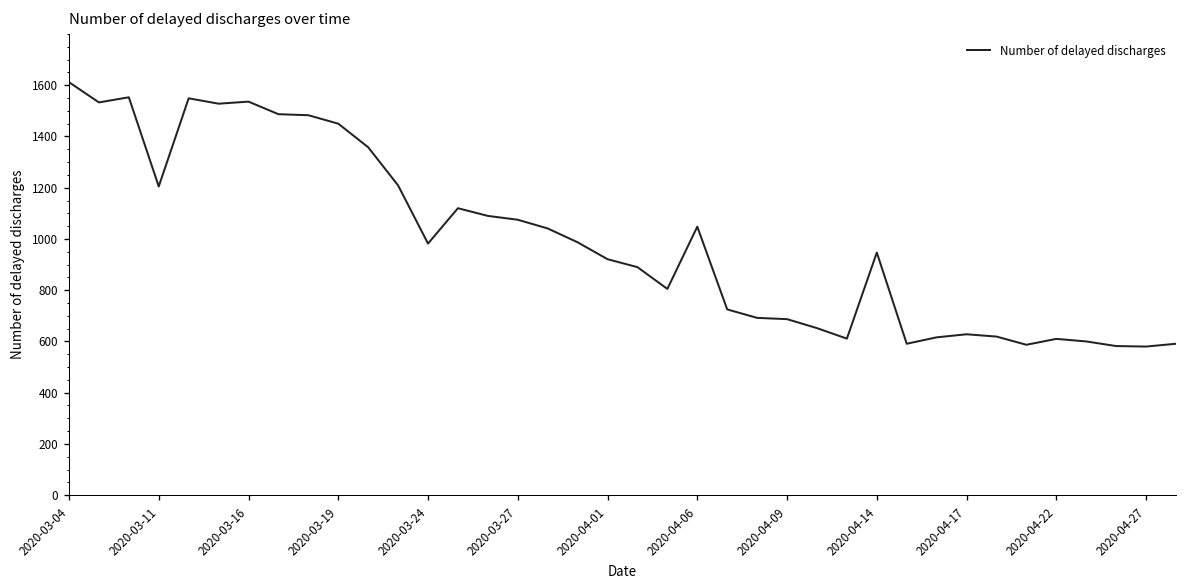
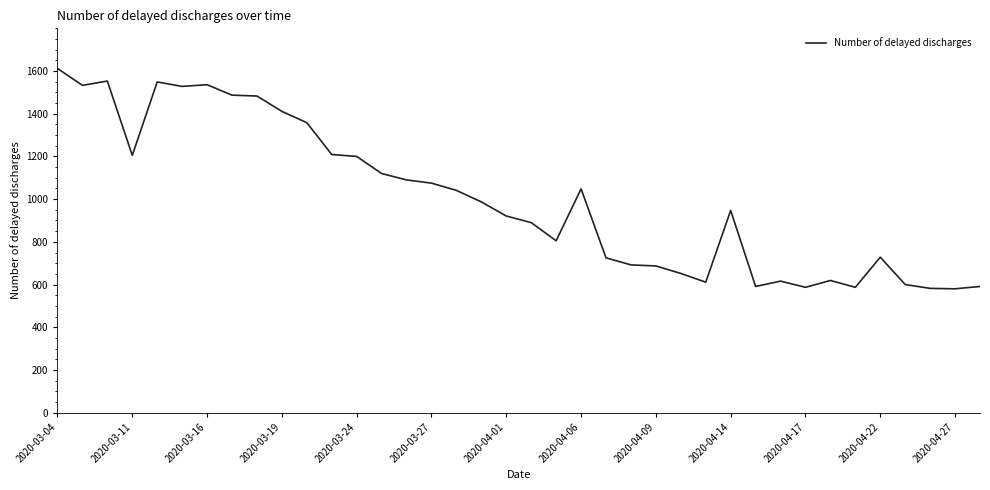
2020-03-19: 1450 -> 1410
2020-03-24: 980 -> 1200
2020-04-17: 630 -> 590
2020-04-22: 610 -> 730
